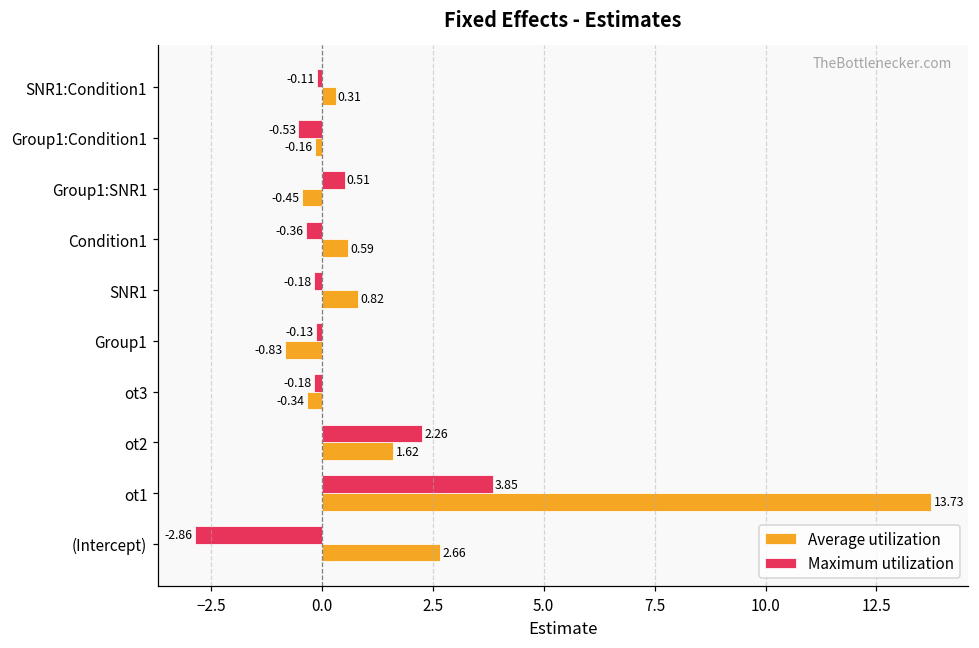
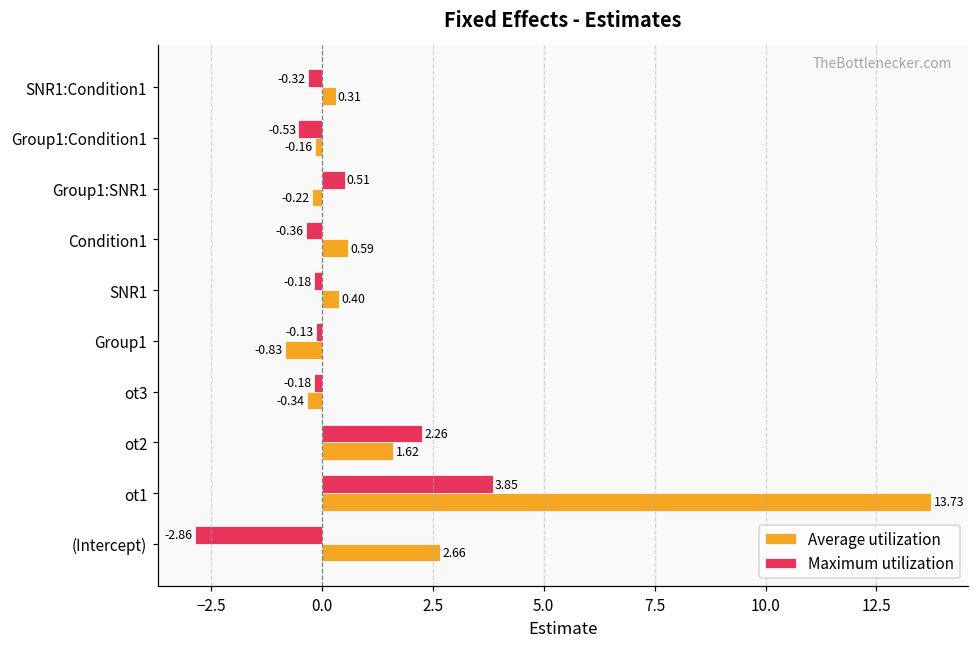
Maximum utilization, SNR1:Condition1: -0.11 -> -0.32
Average utilization, Group1:SNR1: -0.45 -> -0.22
Average utilization, SNR1: 0.82 -> 0.40
